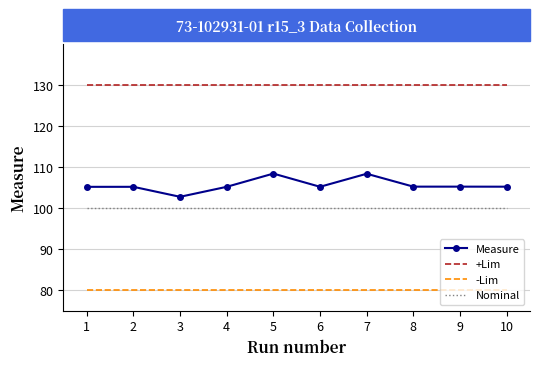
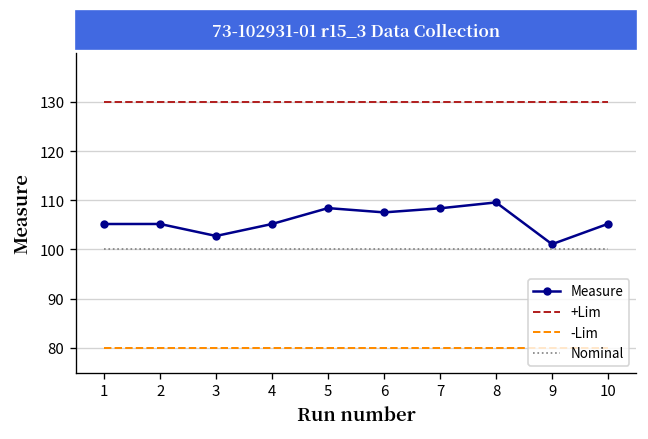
Measure, 6: 105 -> 108
Measure, 8: 105 -> 110
Measure, 9: 105 -> 101
